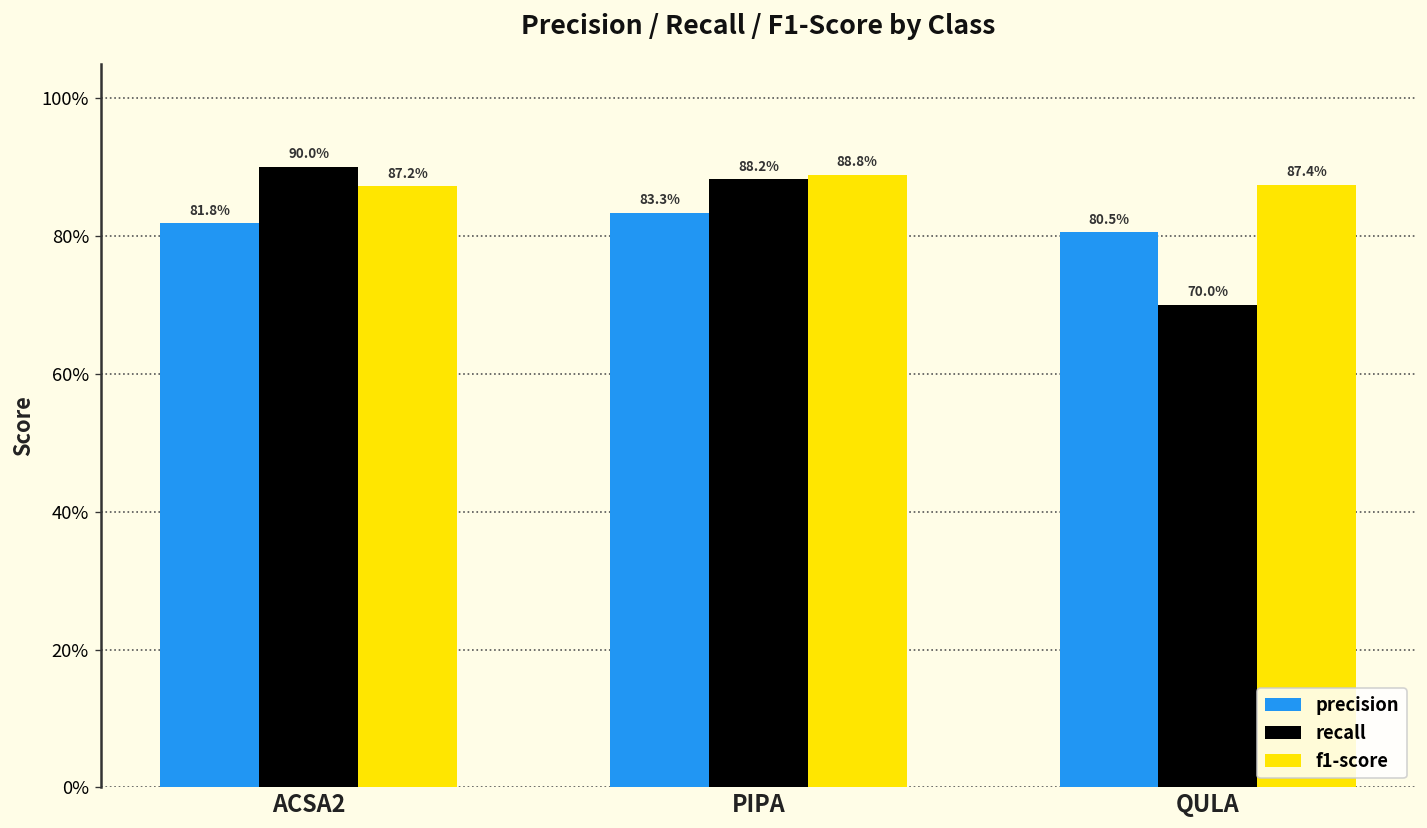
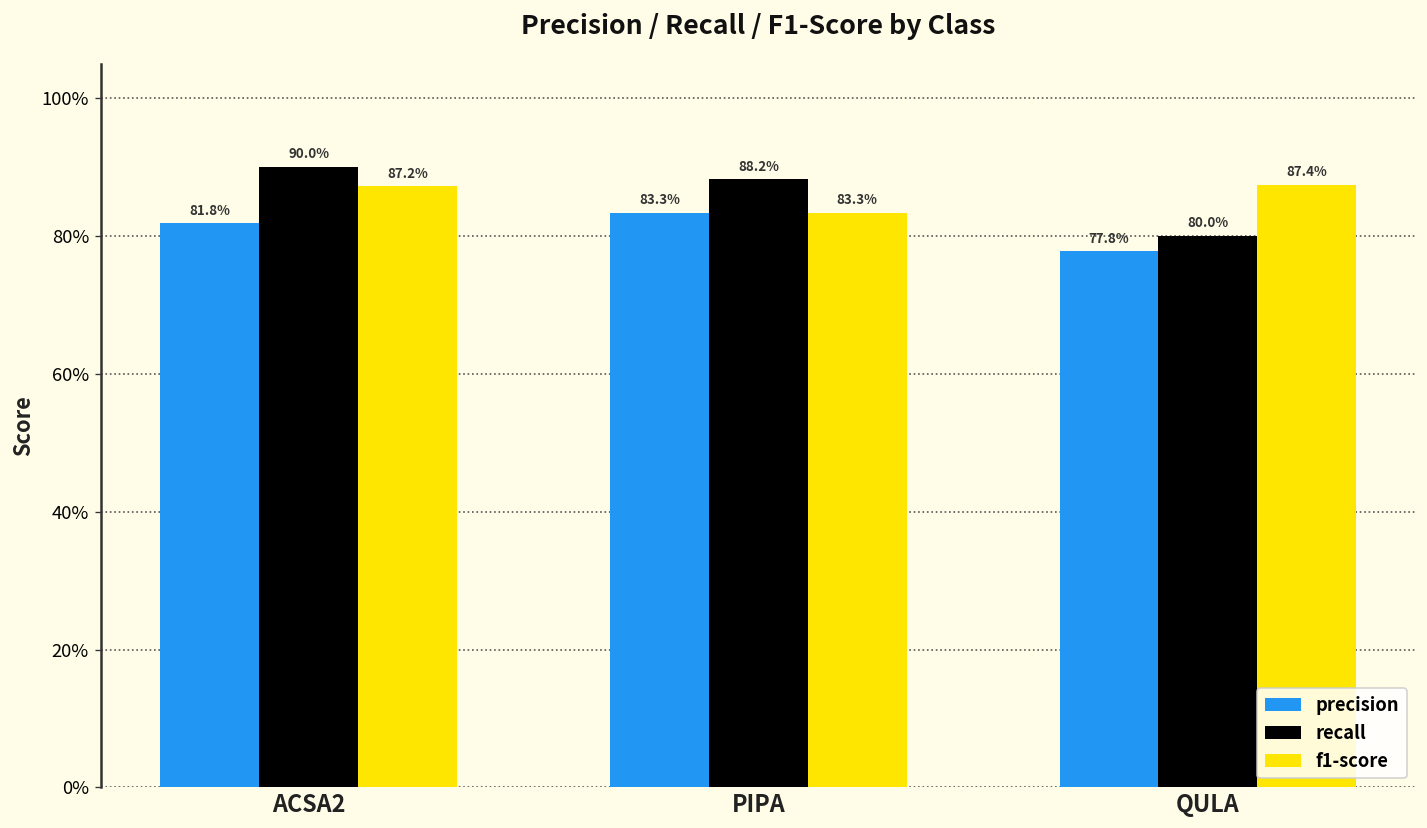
f1-score, PIPA: 88.8% -> 83.3%
precision, QULA: 80.5% -> 77.8%
recall, QULA: 70.0% -> 80.0%
